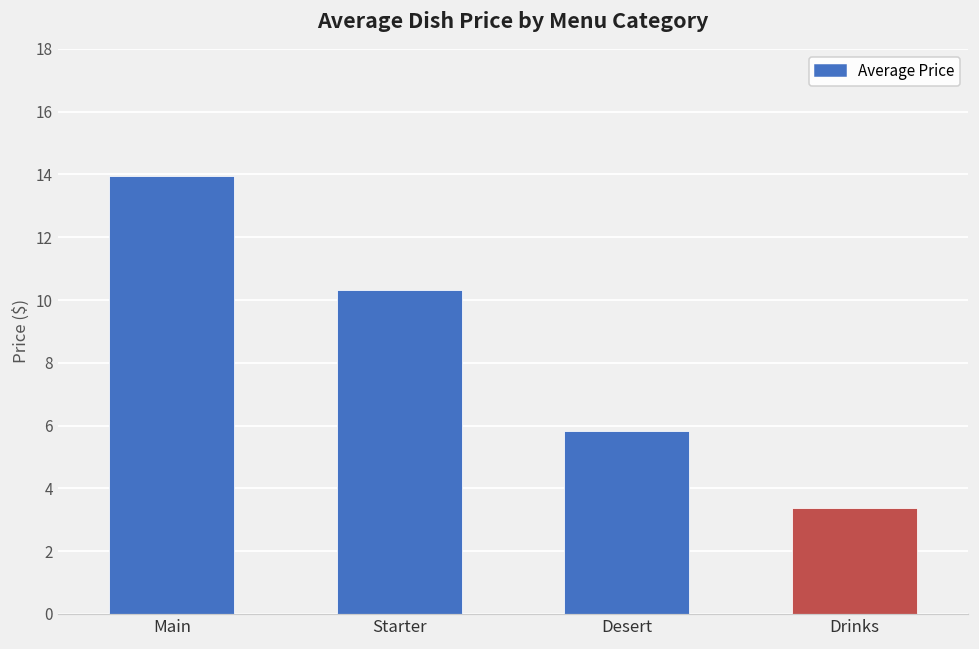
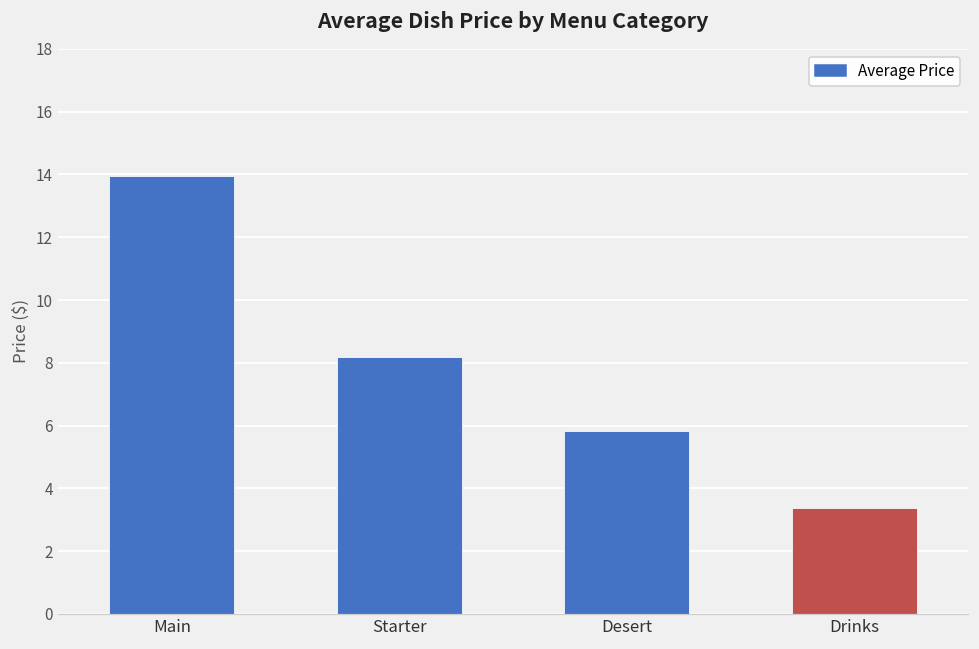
Starter: 10.3 -> 8.2
